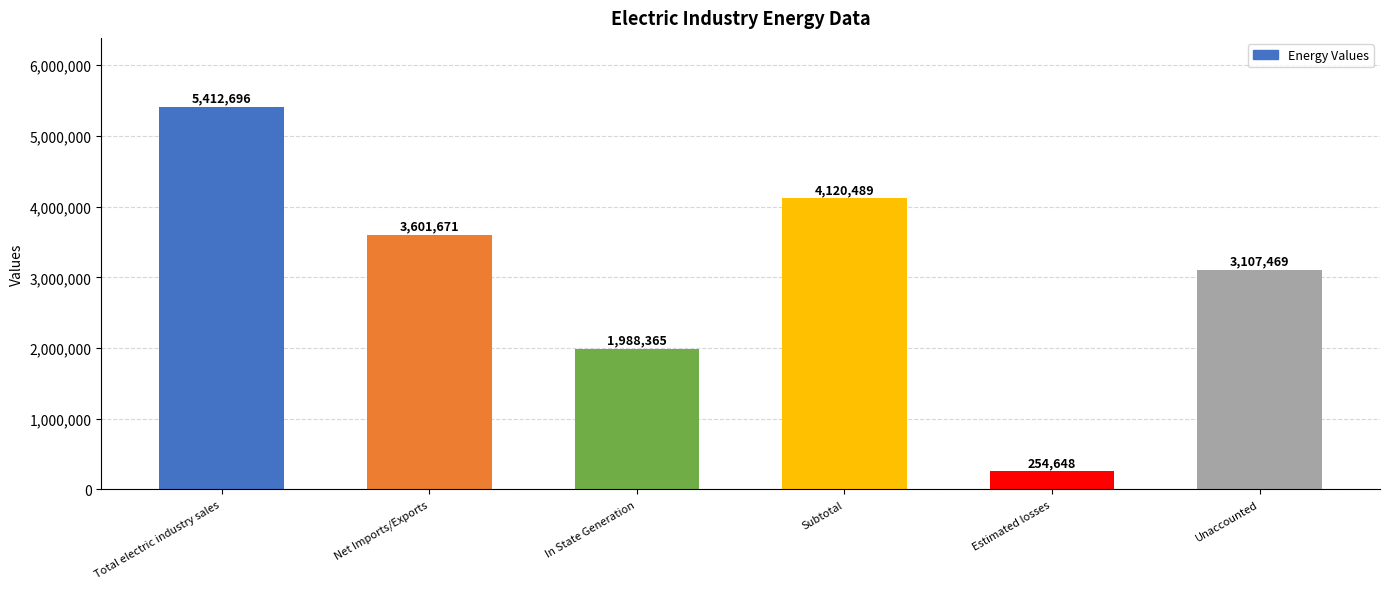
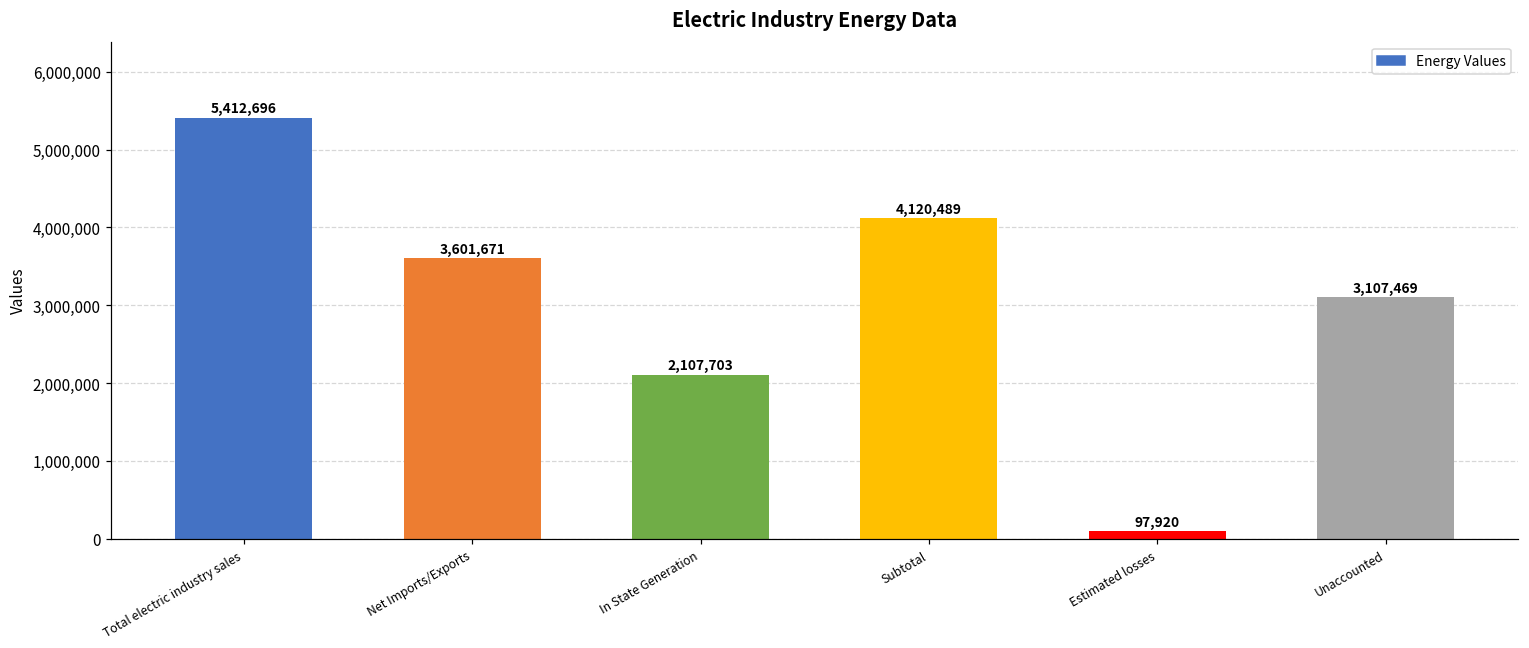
In State Generation: 1,988,365 -> 2,107,703
Estimated losses: 254,648 -> 97,920
